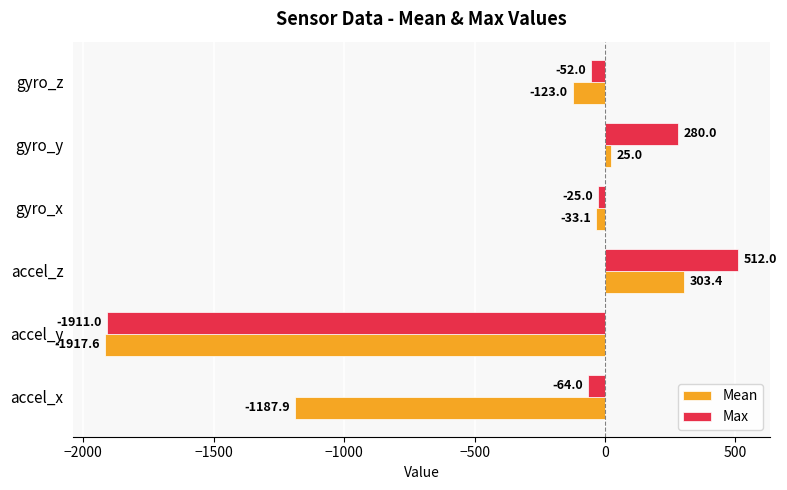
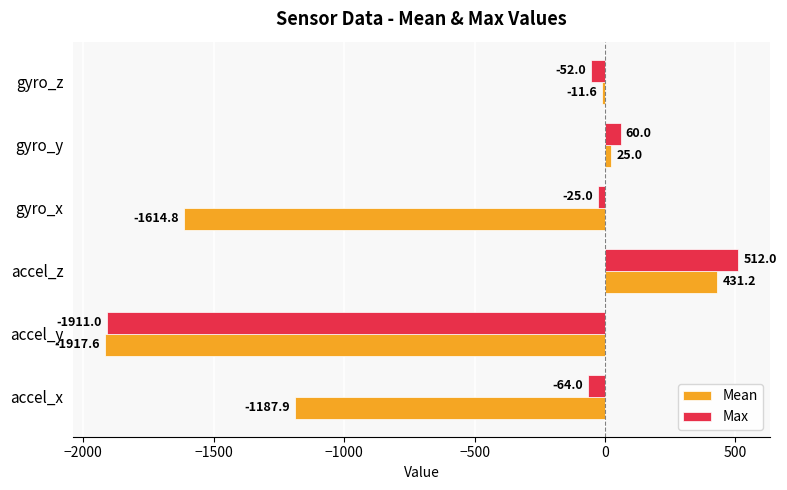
Mean, gyro_z: -123.0 -> -11.6
Max, gyro_y: 280.0 -> 60.0
Mean, gyro_x: -33.1 -> -1614.8
Mean, accel_z: 303.4 -> 431.2
